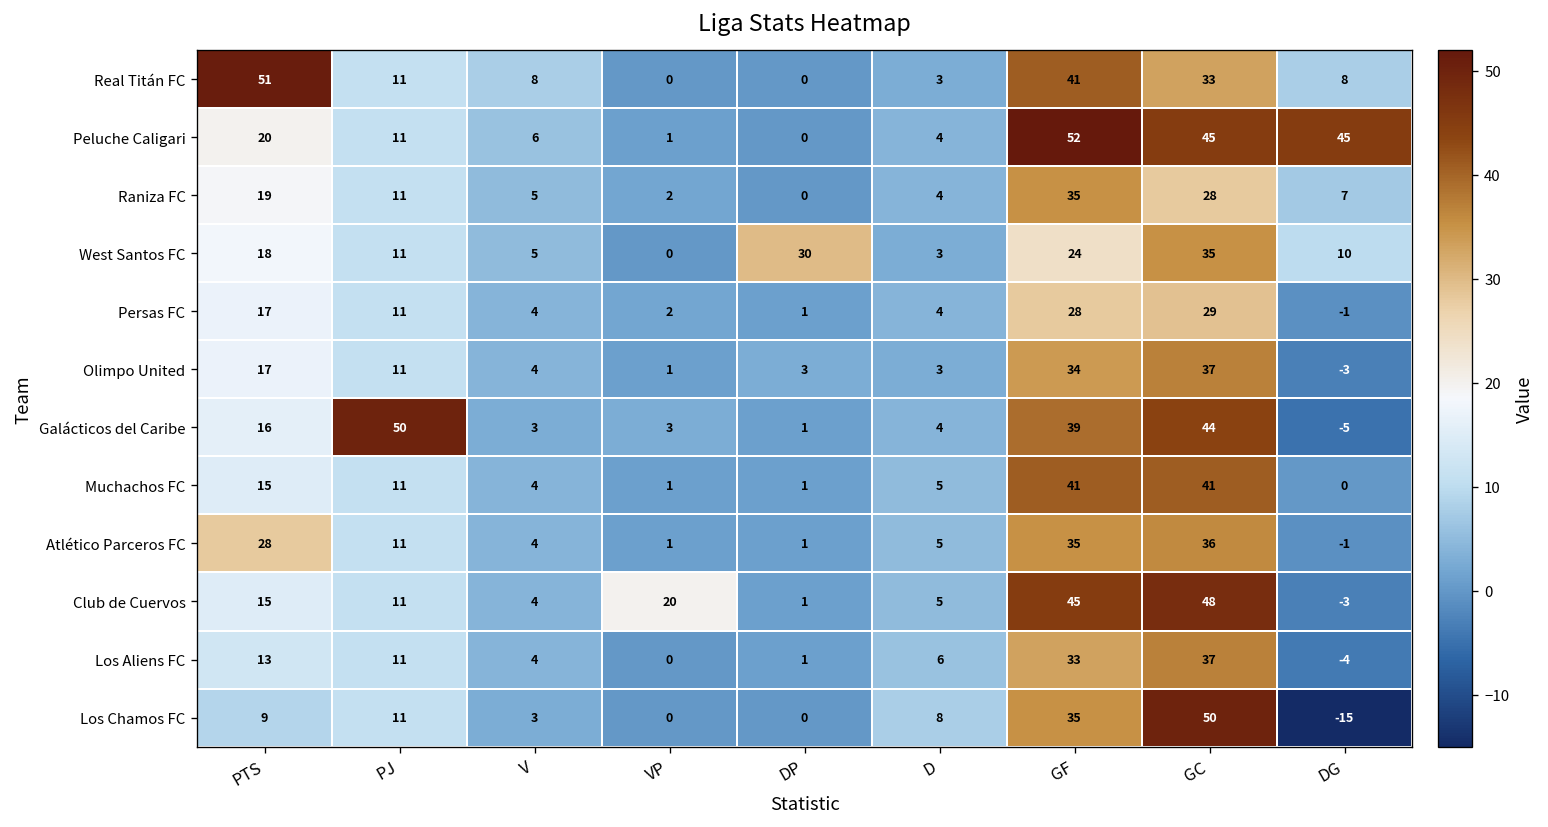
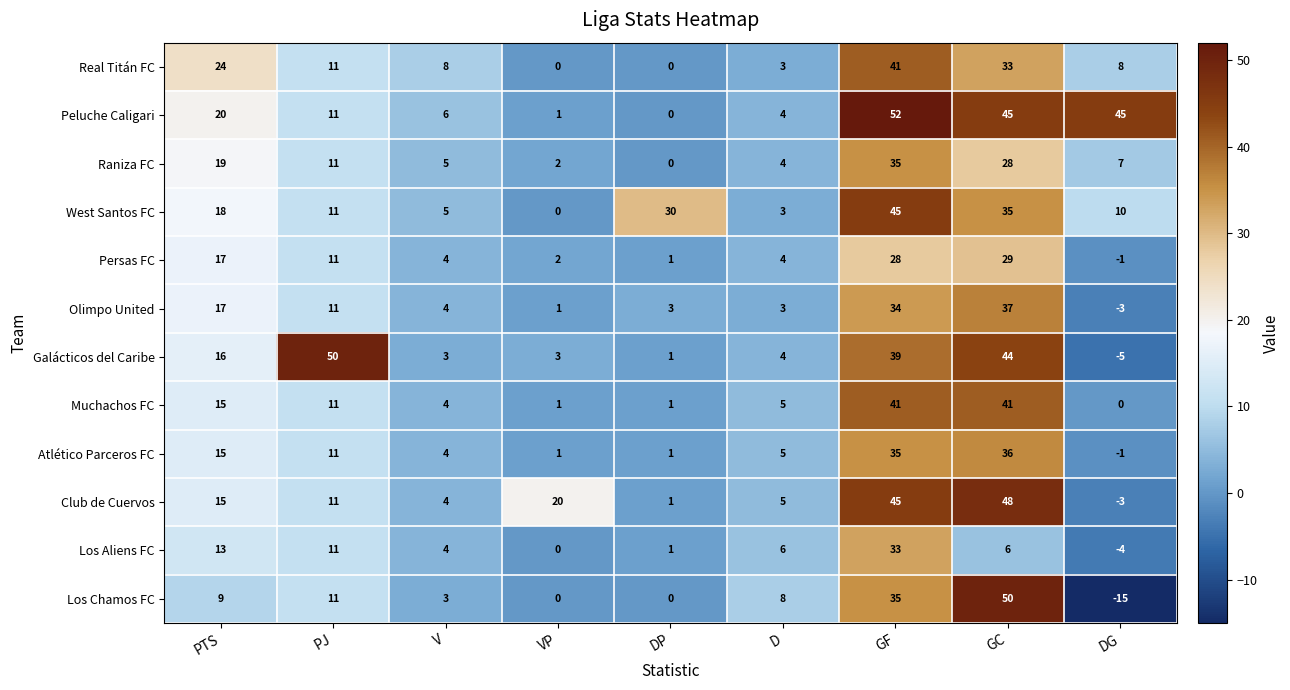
Real Titán FC, PTS: 51 -> 24
West Santos FC, GF: 24 -> 45
Atlético Parceros FC, PTS: 28 -> 15
Los Aliens FC, GC: 37 -> 6
